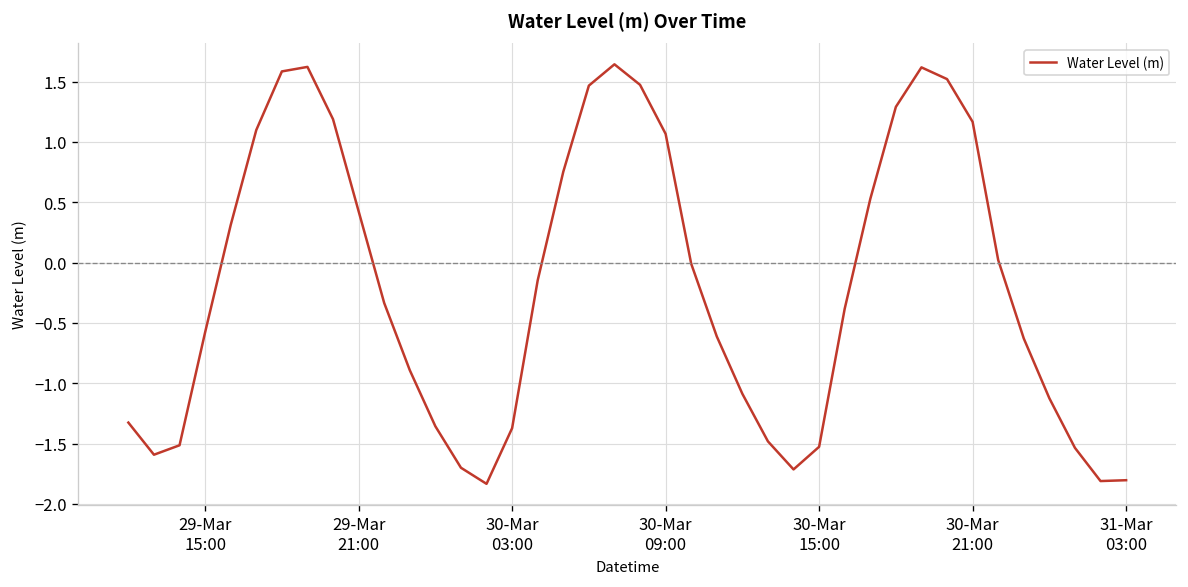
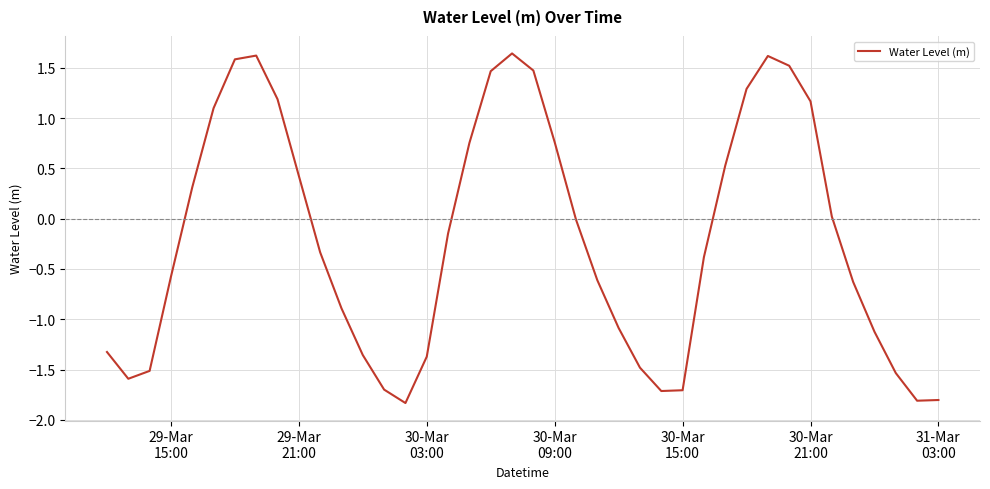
30-Mar 09:00: 1.07 -> 0.76
30-Mar 15:00: -1.53 -> -1.71
